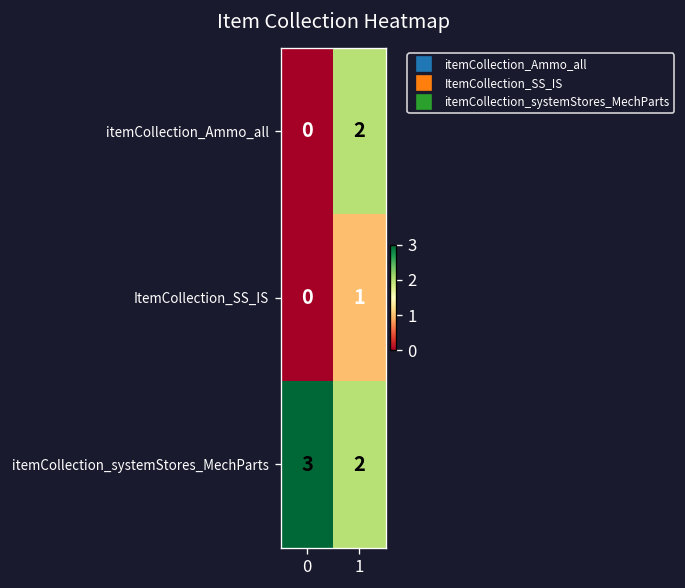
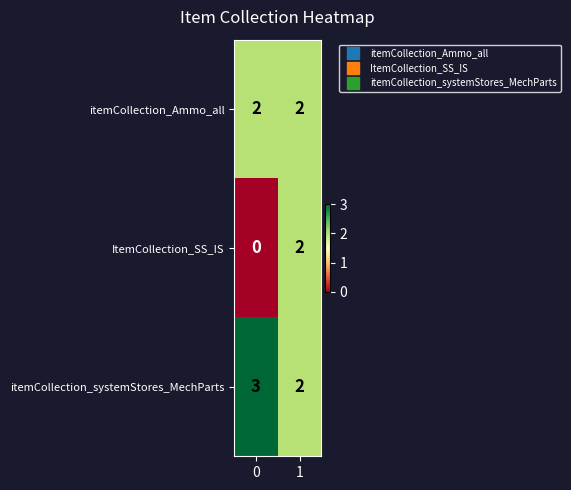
itemCollection_Ammo_all, 0: 0 -> 2
ItemCollection_SS_IS, 1: 1 -> 2
